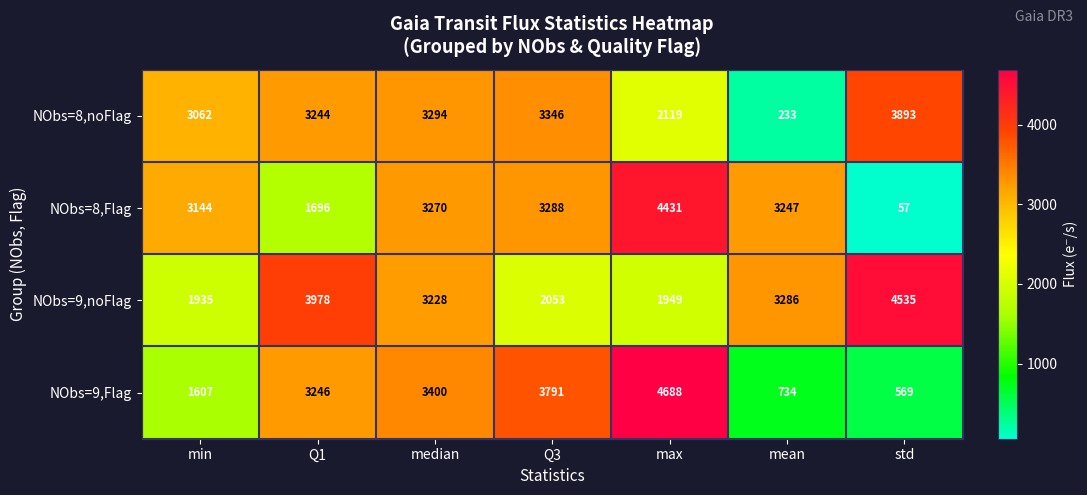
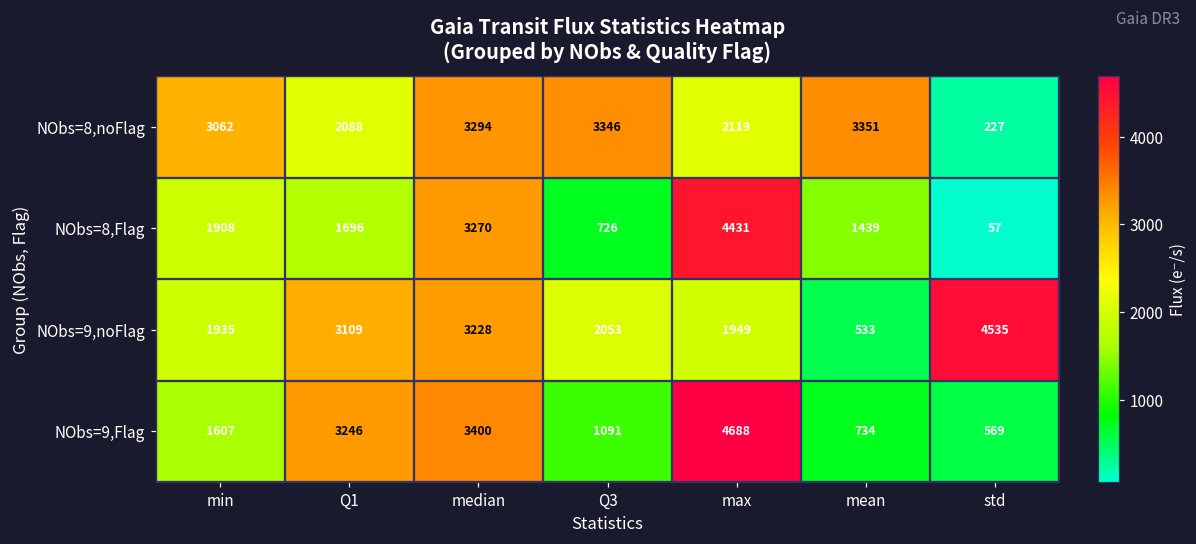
NObs=8,noFlag, Q1: 3244 -> 2088
NObs=8,noFlag, mean: 233 -> 3351
NObs=8,noFlag, std: 3893 -> 227
NObs=8,Flag, min: 3144 -> 1908
NObs=8,Flag, Q3: 3288 -> 726
NObs=8,Flag, mean: 3247 -> 1439
NObs=9,noFlag, Q1: 3978 -> 3109
NObs=9,noFlag, mean: 3286 -> 533
NObs=9,Flag, Q3: 3791 -> 1091
